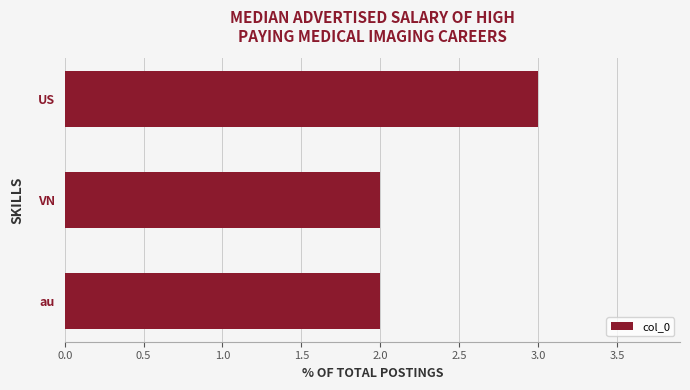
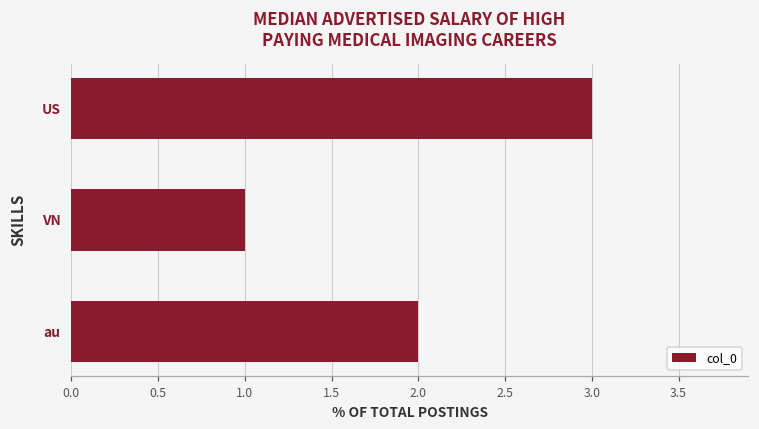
VN: 2 -> 1
